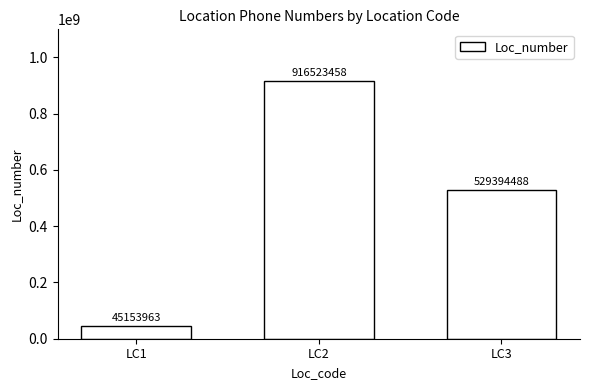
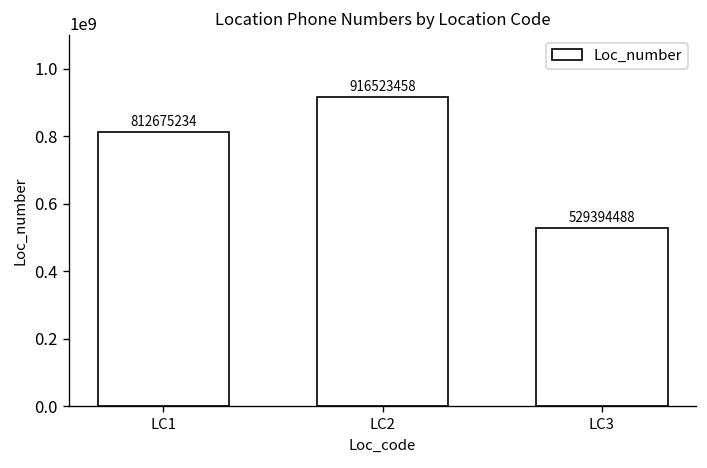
LC1: 45153963 -> 812675234
